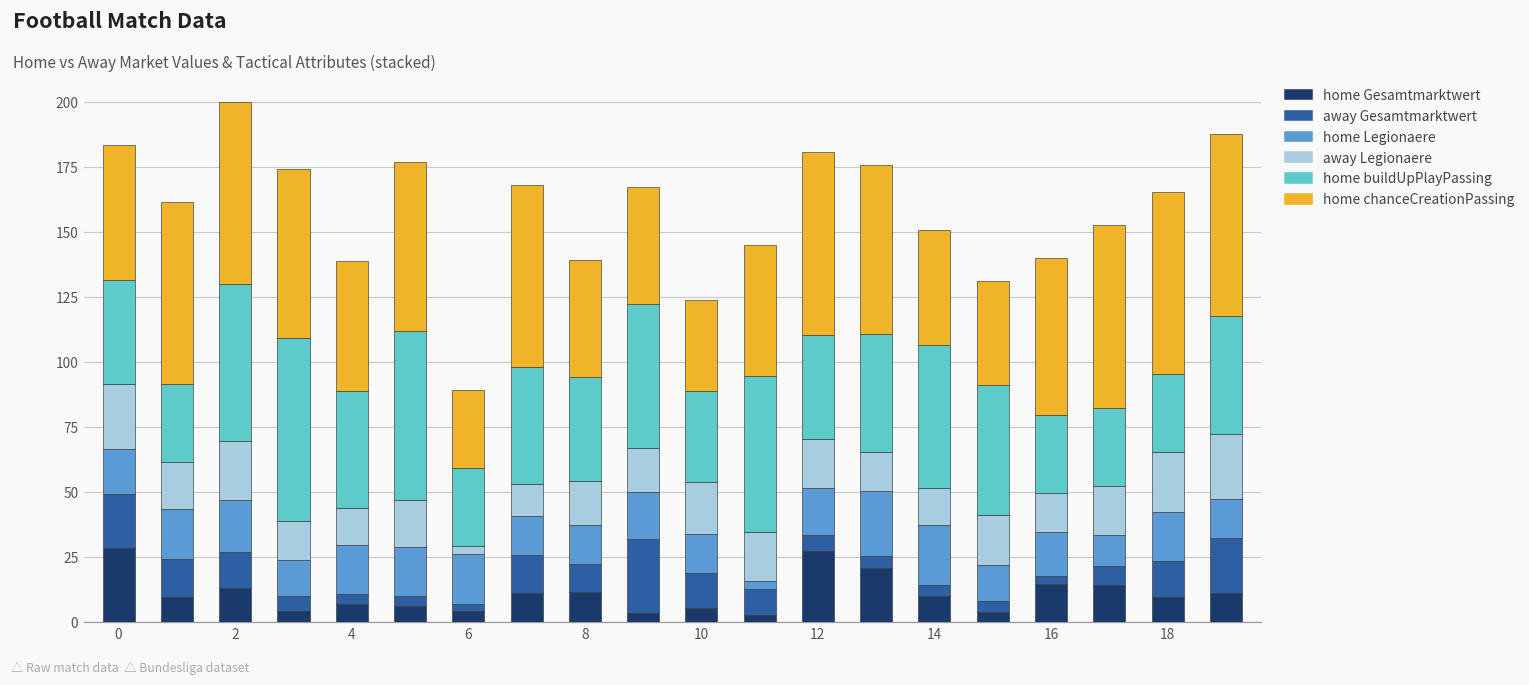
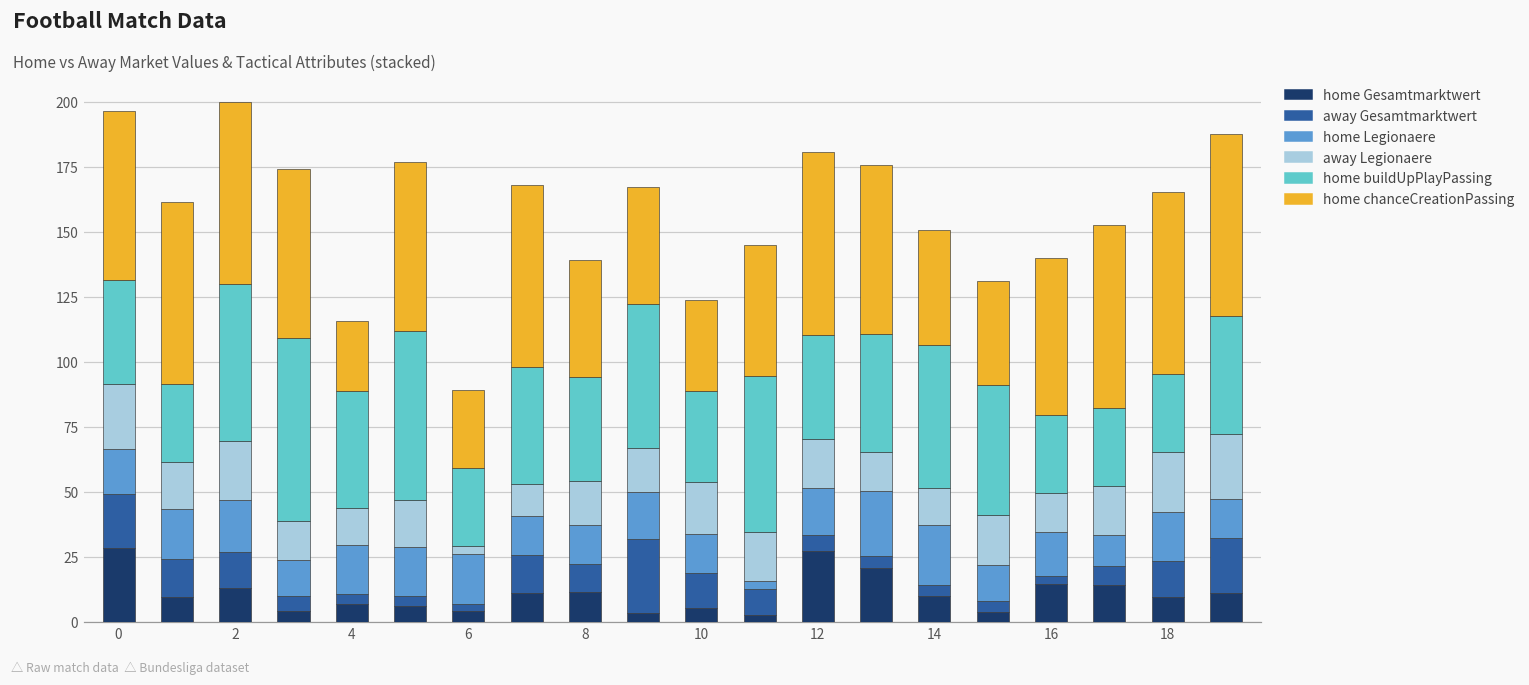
home chanceCreationPassing, 0: 52 -> 65
home chanceCreationPassing, 4: 50 -> 27
